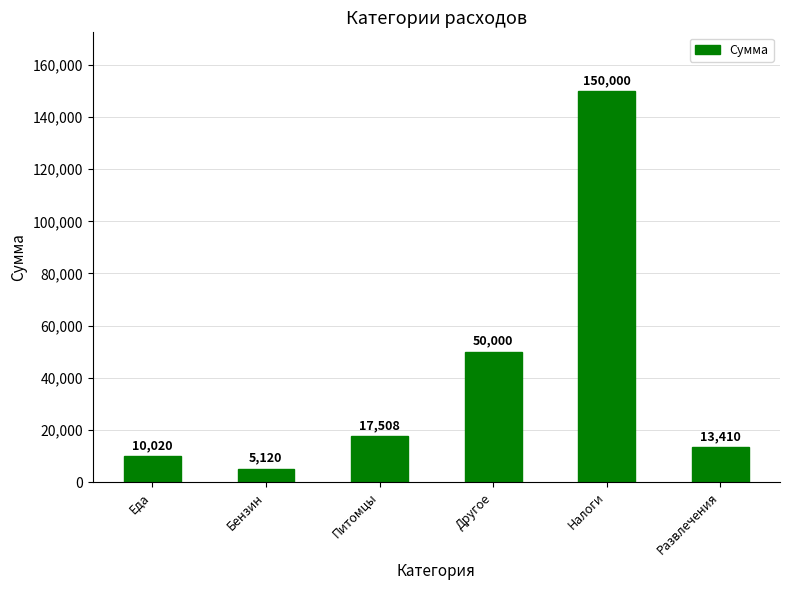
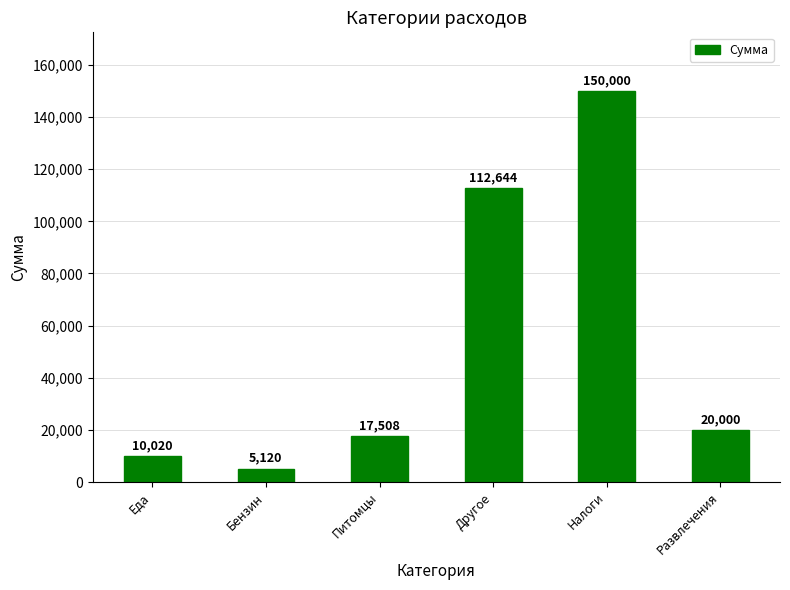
Другое: 50,000 -> 112,644
Развлечения: 13,410 -> 20,000
